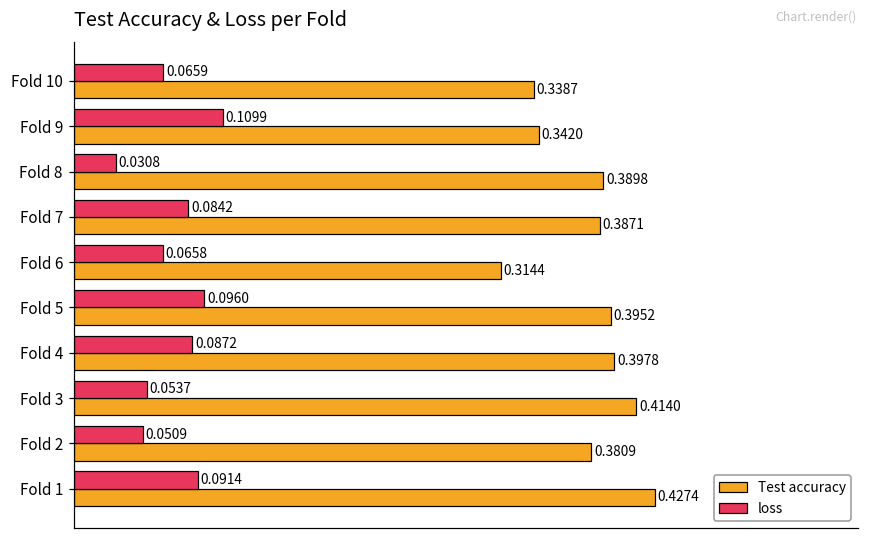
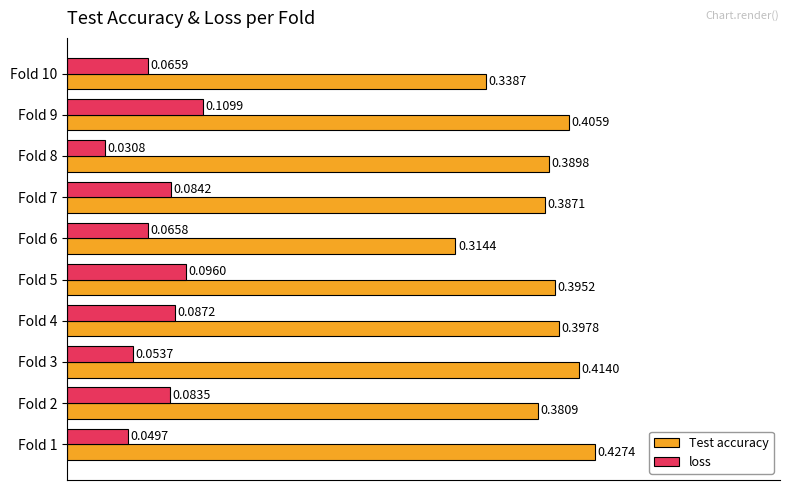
Test accuracy, Fold 9: 0.3420 -> 0.4059
loss, Fold 2: 0.0509 -> 0.0835
loss, Fold 1: 0.0914 -> 0.0497
